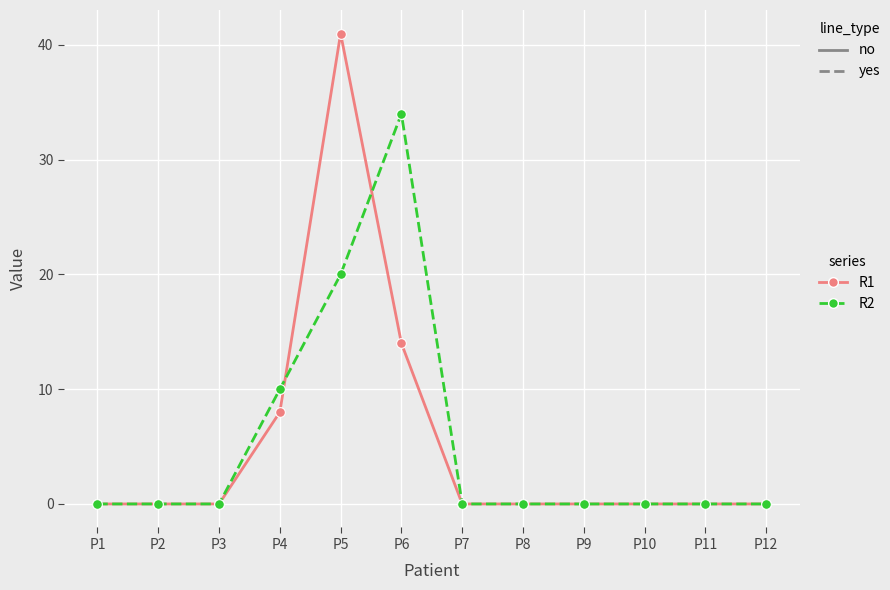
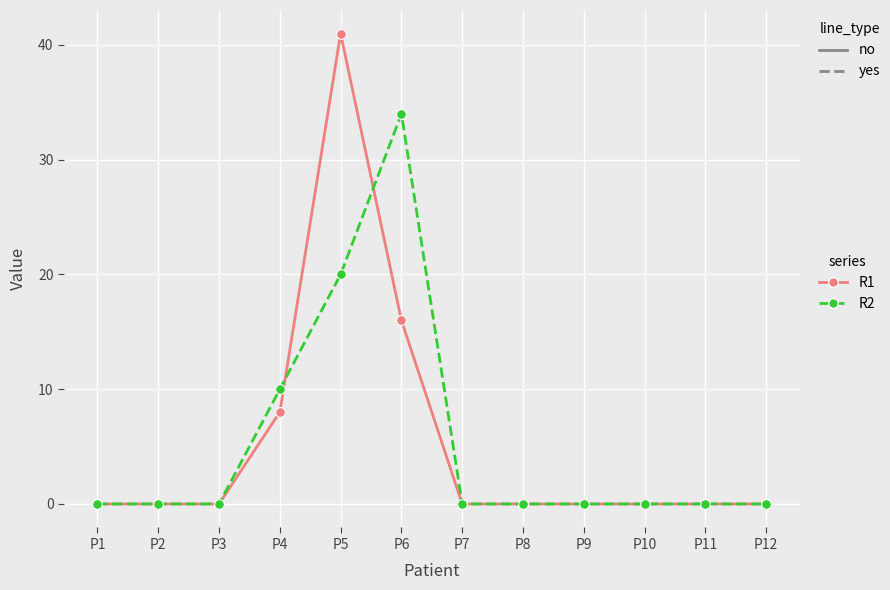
R1, P6: 14 -> 16
